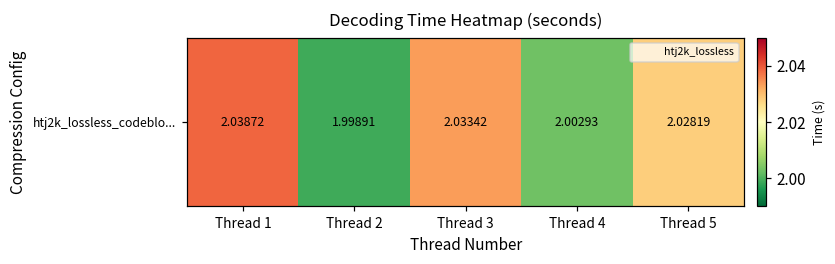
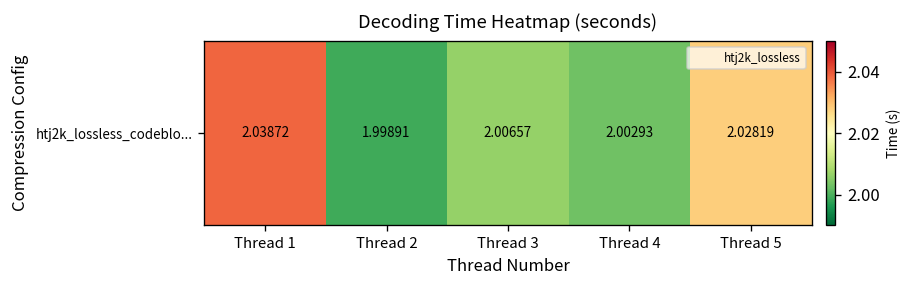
htj2k_lossless_codeblo..., Thread 3: 2.03342 -> 2.00657
